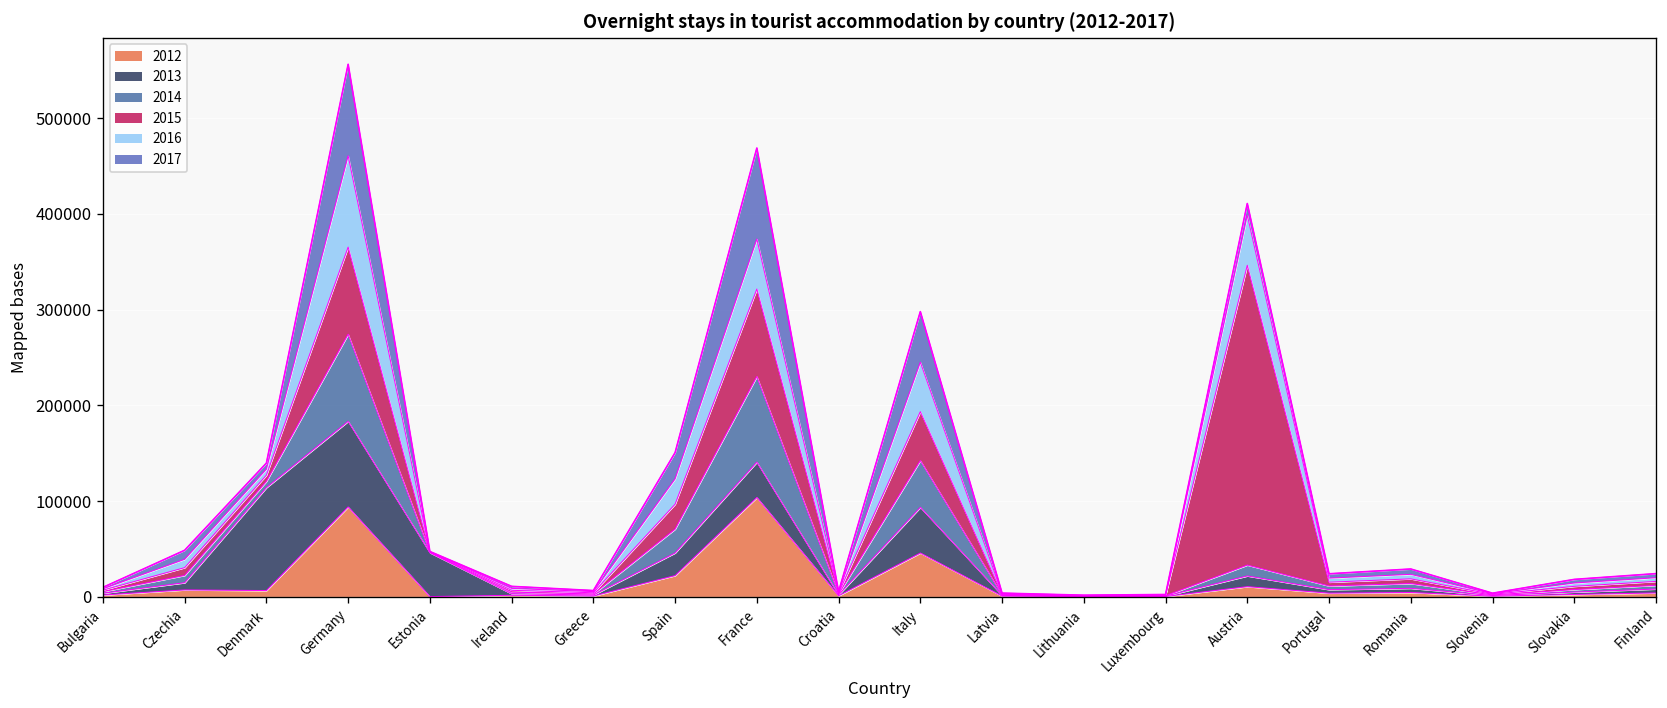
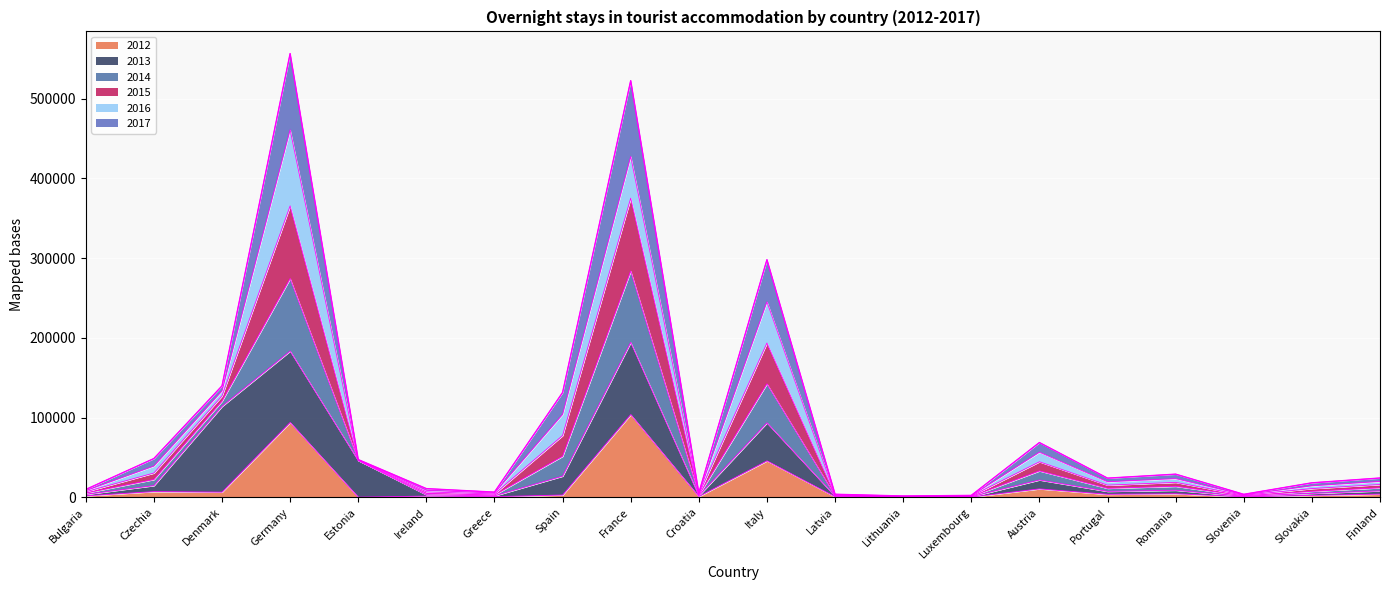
2012, Spain: 20000 -> 0
2013, France: 40000 -> 90000
2015, Austria: 310000 -> 10000
2016, Austria: 50000 -> 10000
